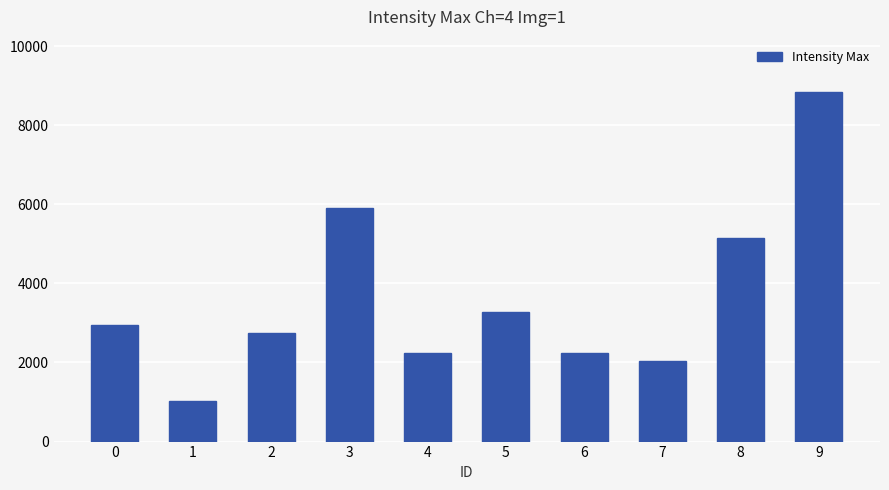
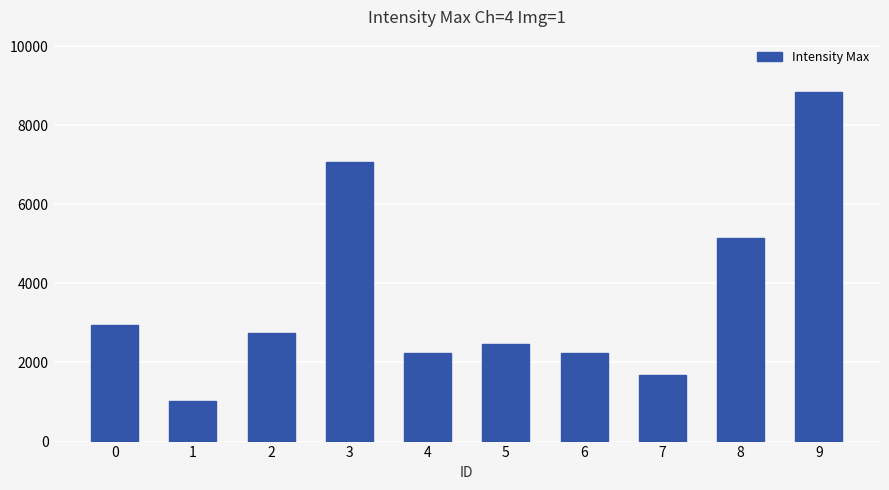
3: 5900 -> 7100
5: 3300 -> 2500
7: 2000 -> 1700
